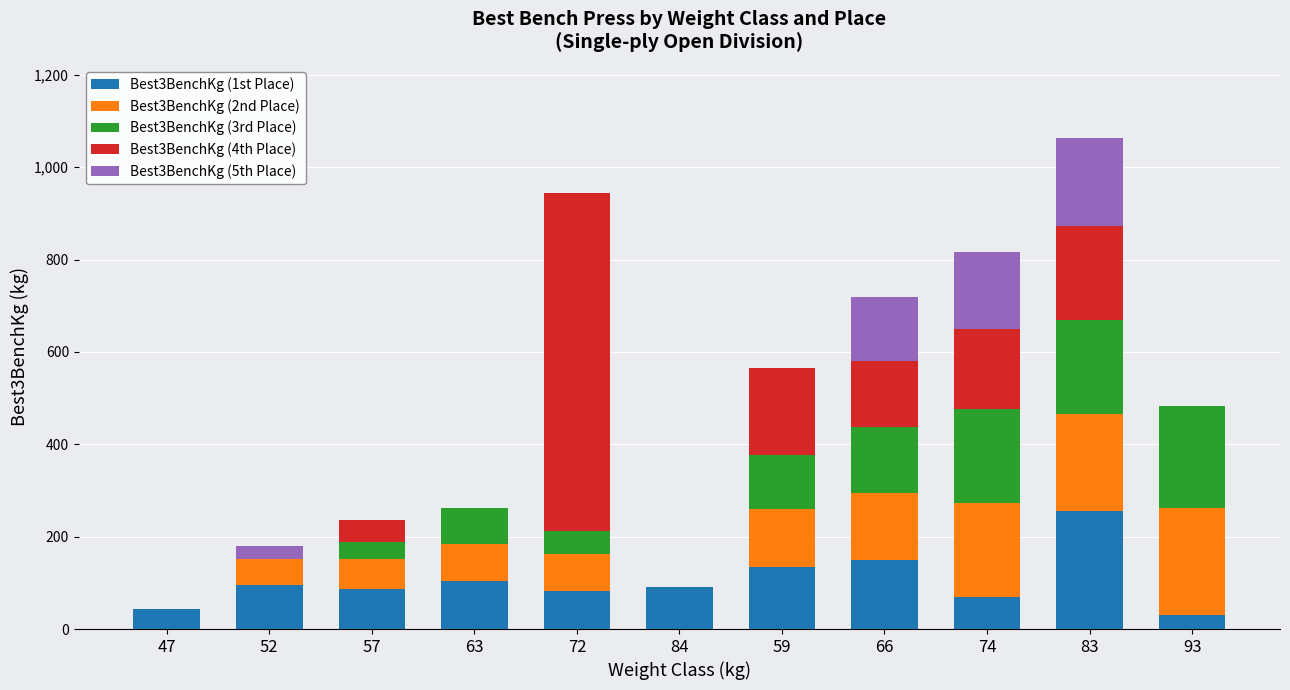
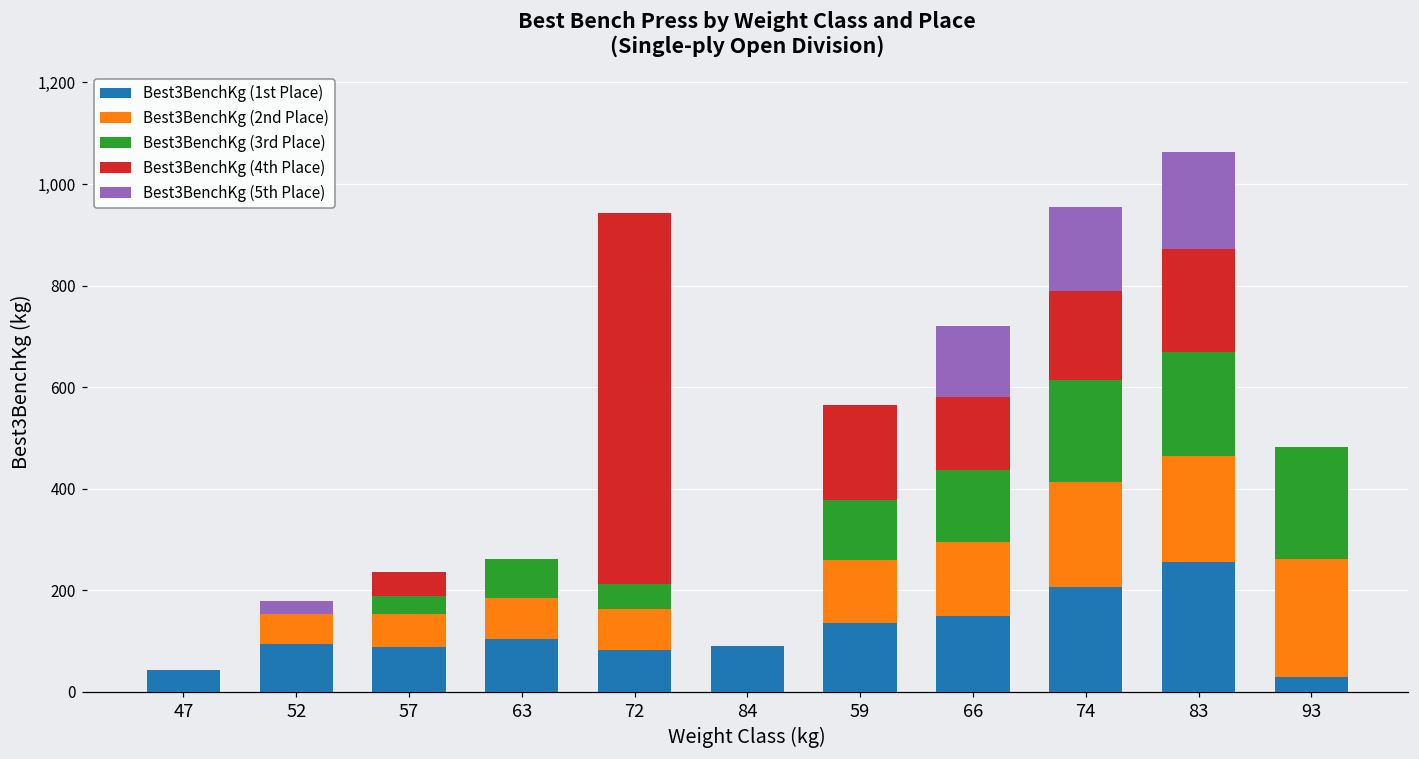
Best3BenchKg (1st Place), 74: 70 -> 210
